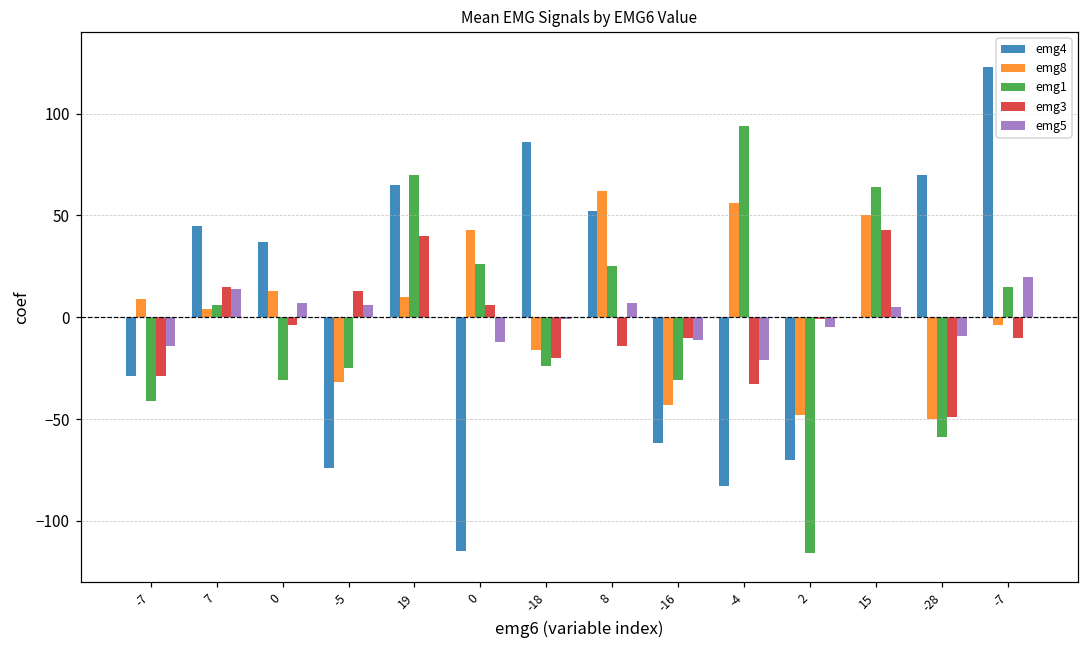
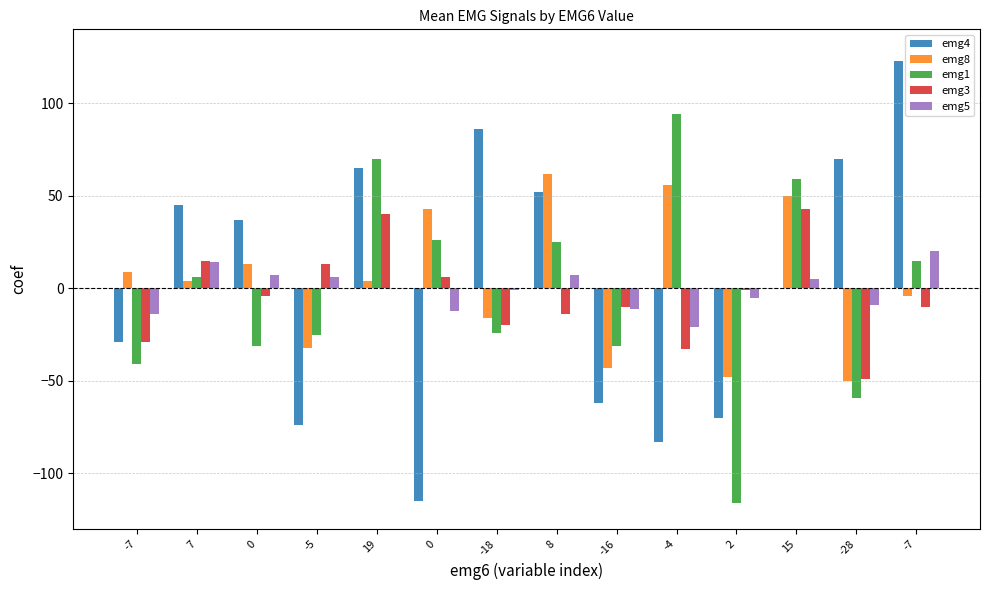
emg8, 19: 10 -> 4
emg1, 15: 64 -> 59
